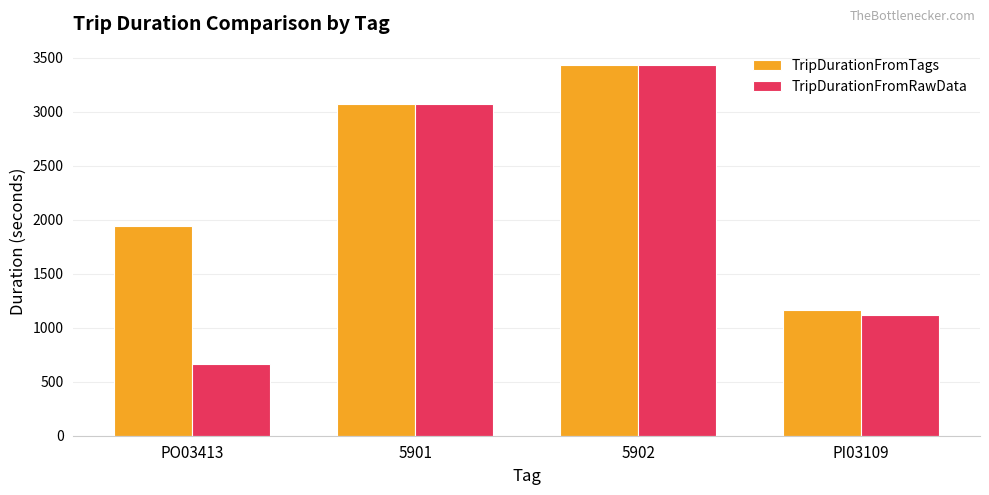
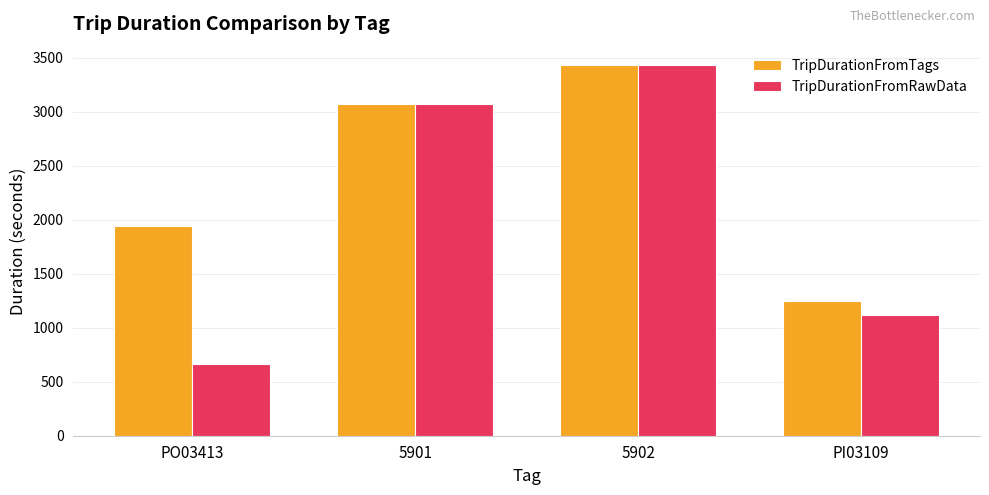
TripDurationFromTags, PI03109: 1170 -> 1250
